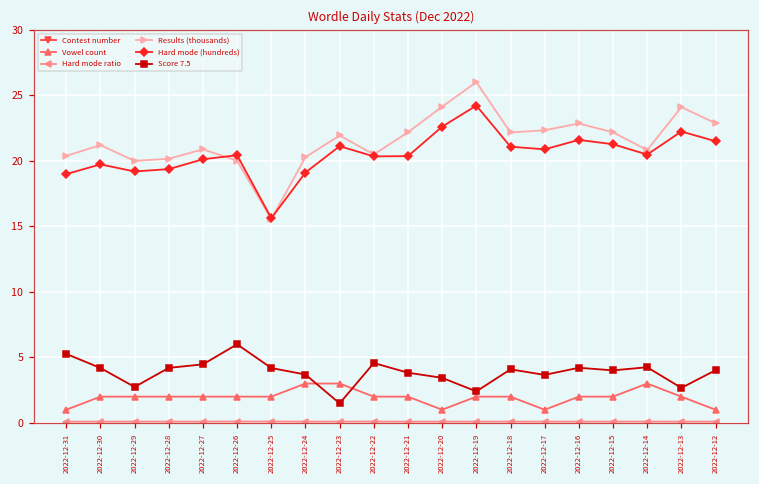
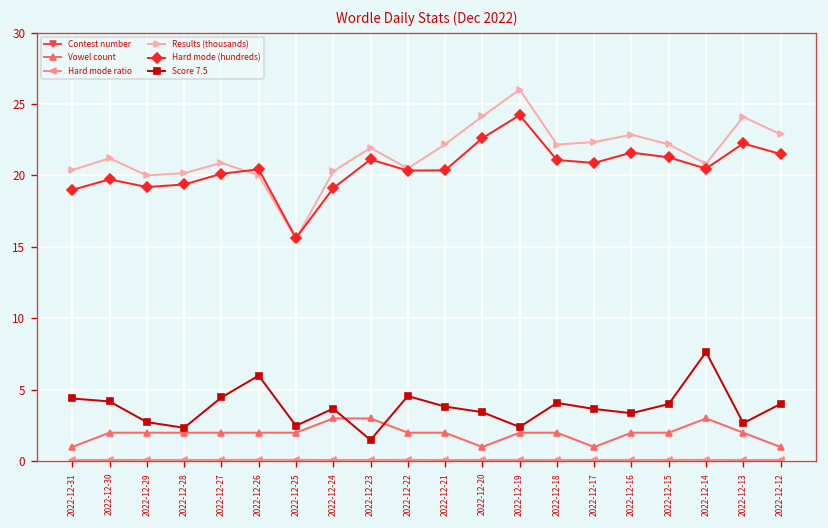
Score 7.5, 2022-12-31: 5.3 -> 4.4
Score 7.5, 2022-12-28: 4.2 -> 2.3
Score 7.5, 2022-12-25: 4.2 -> 2.5
Score 7.5, 2022-12-16: 4.2 -> 3.4
Score 7.5, 2022-12-14: 4.2 -> 7.6
